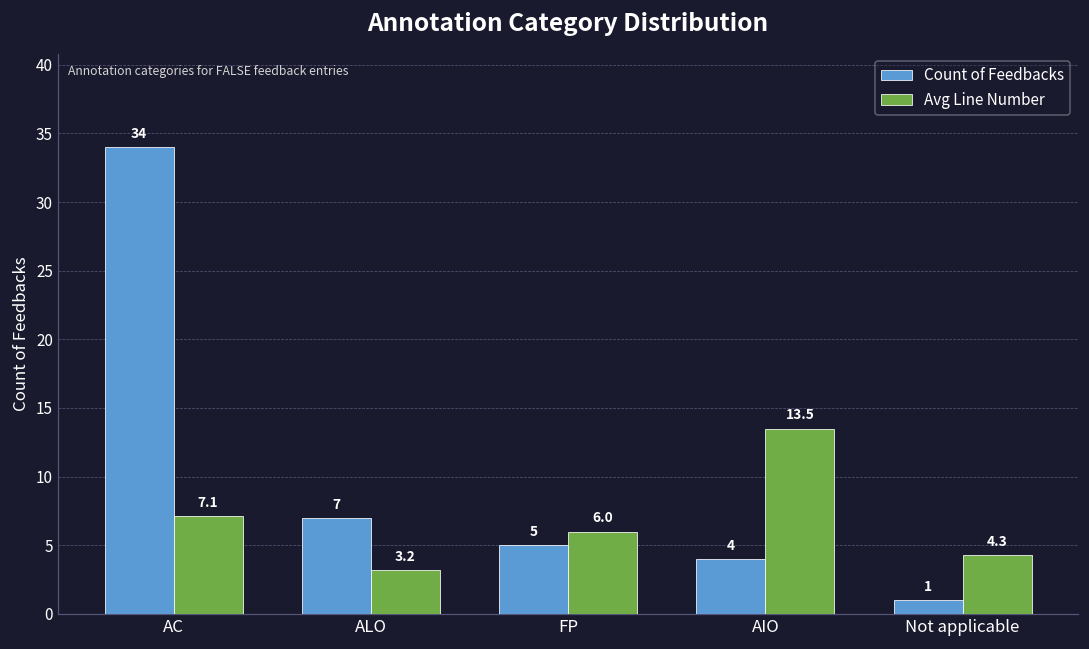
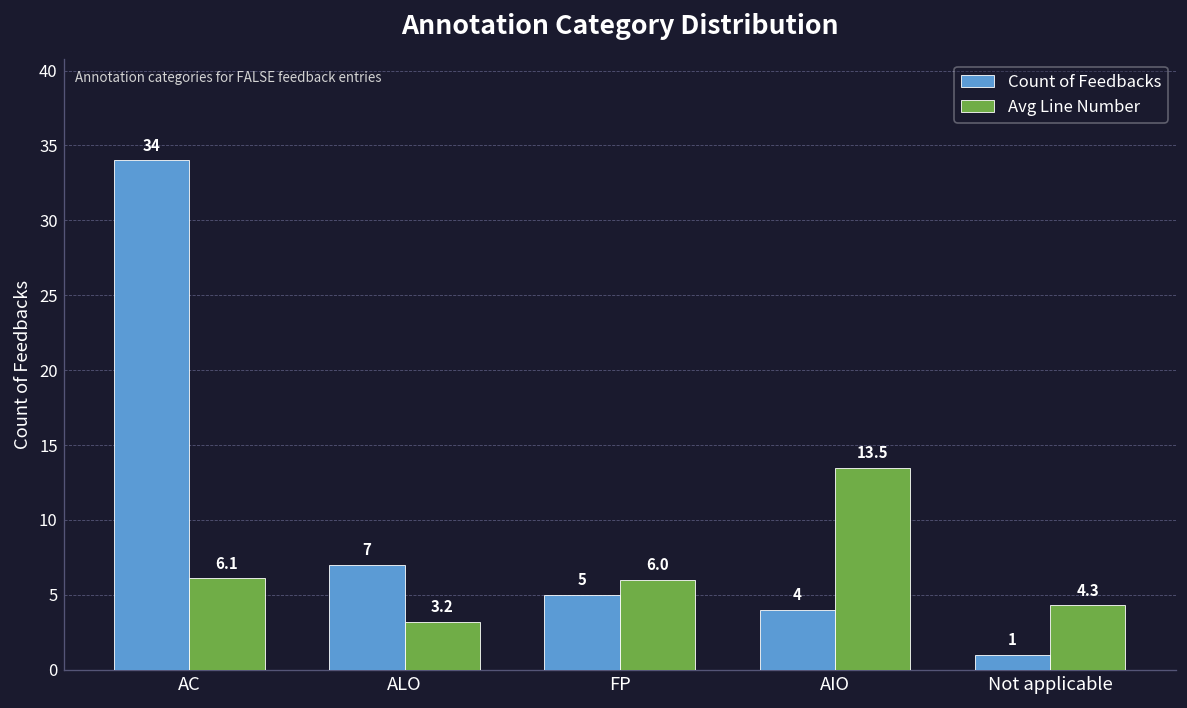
Avg Line Number, AC: 7.1 -> 6.1
